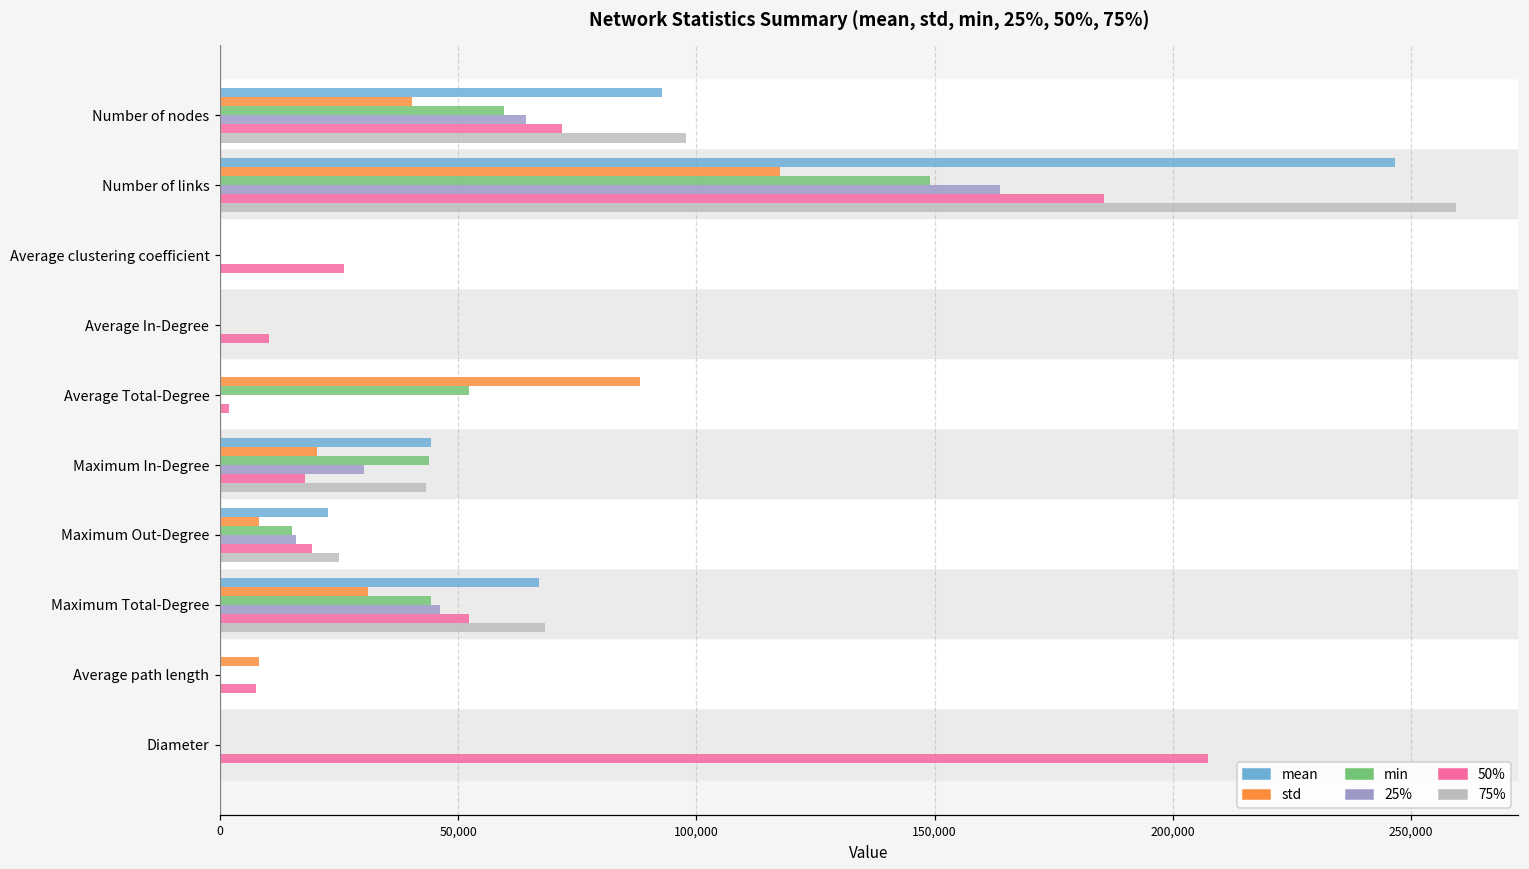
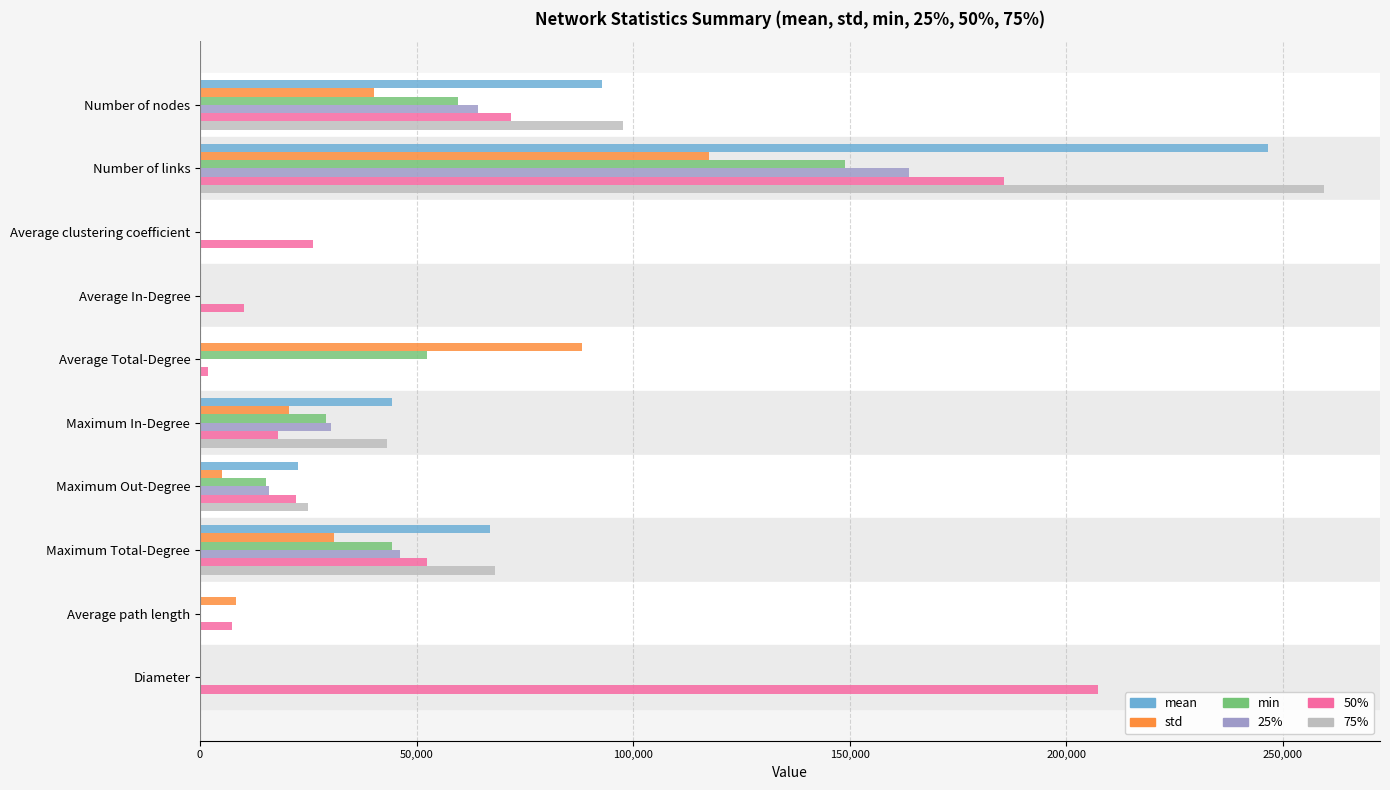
min, Maximum In-Degree: 44,000 -> 29,000
std, Maximum Out-Degree: 8,000 -> 5,000
50%, Maximum Out-Degree: 19,000 -> 22,000
